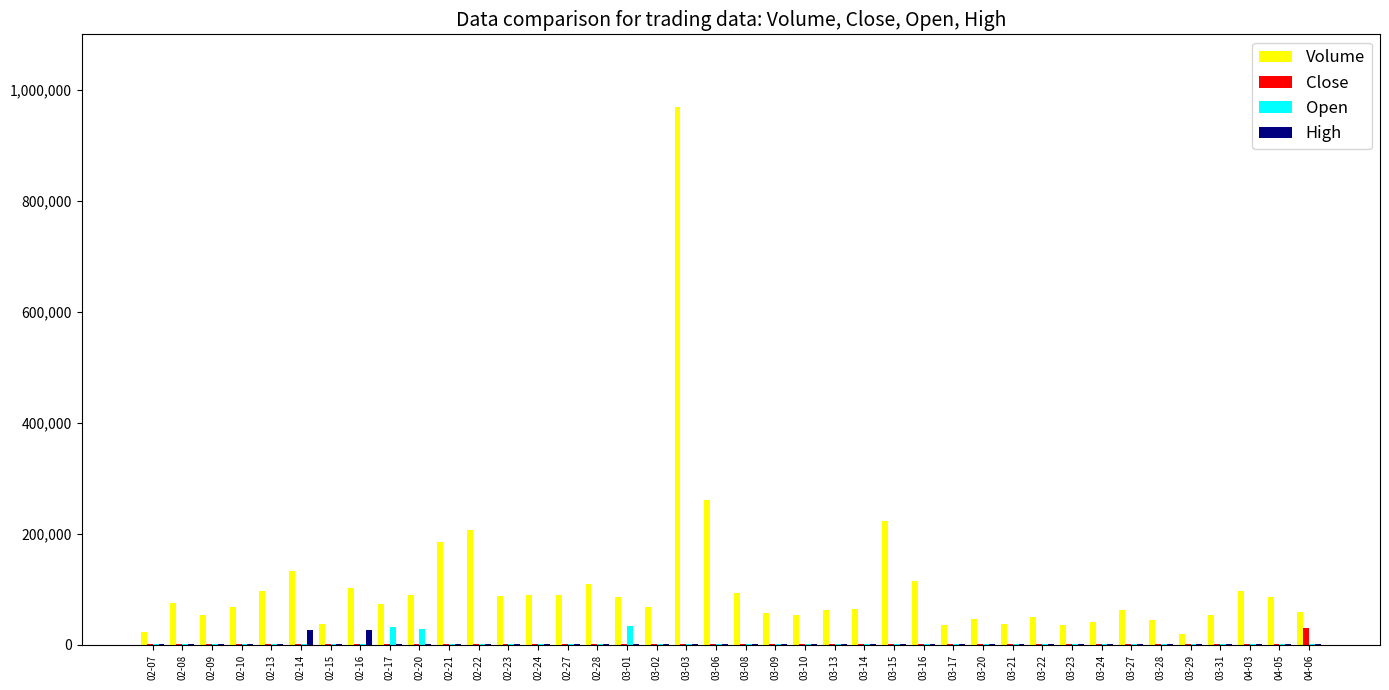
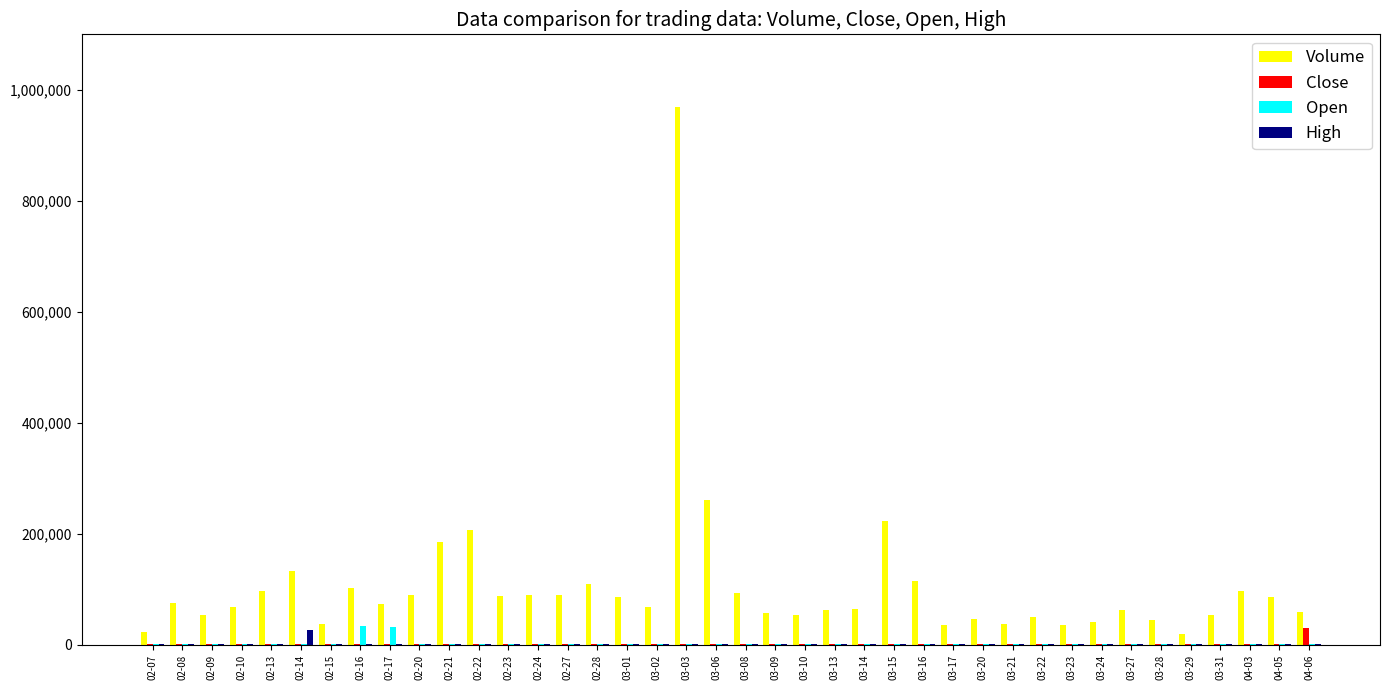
Open, 02-16: 0 -> 30,000
High, 02-16: 30,000 -> 0
Open, 02-20: 30,000 -> 0
Open, 03-01: 30,000 -> 0
